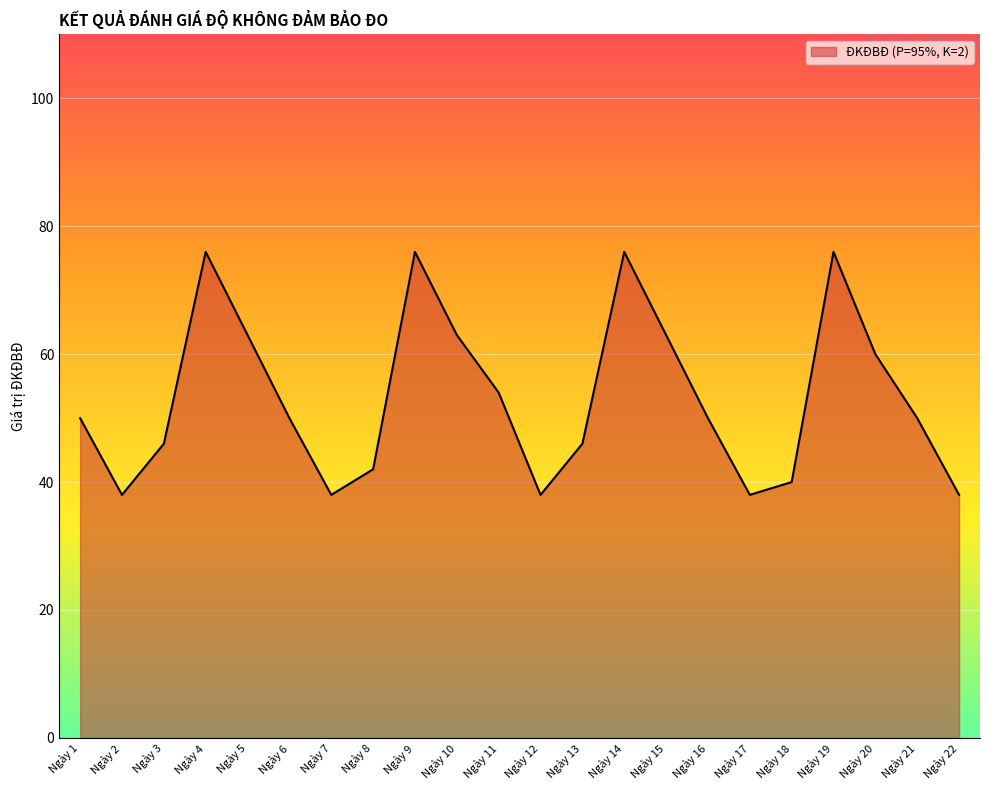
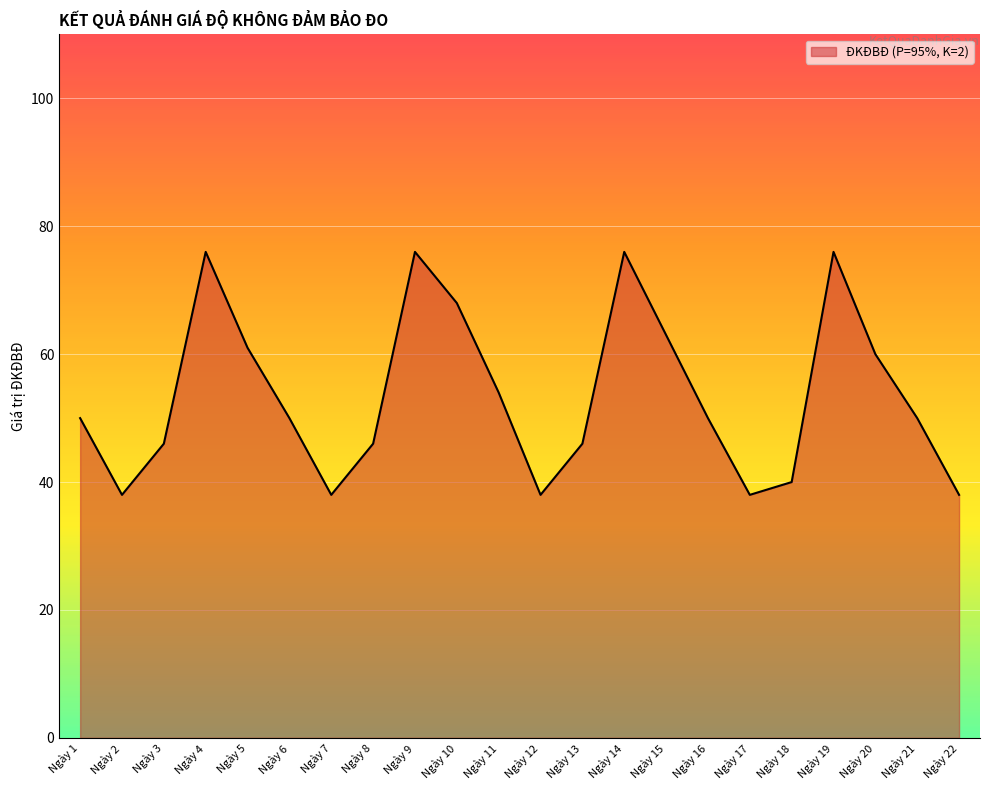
Ngày 5: 63 -> 61
Ngày 8: 42 -> 46
Ngày 10: 63 -> 68
